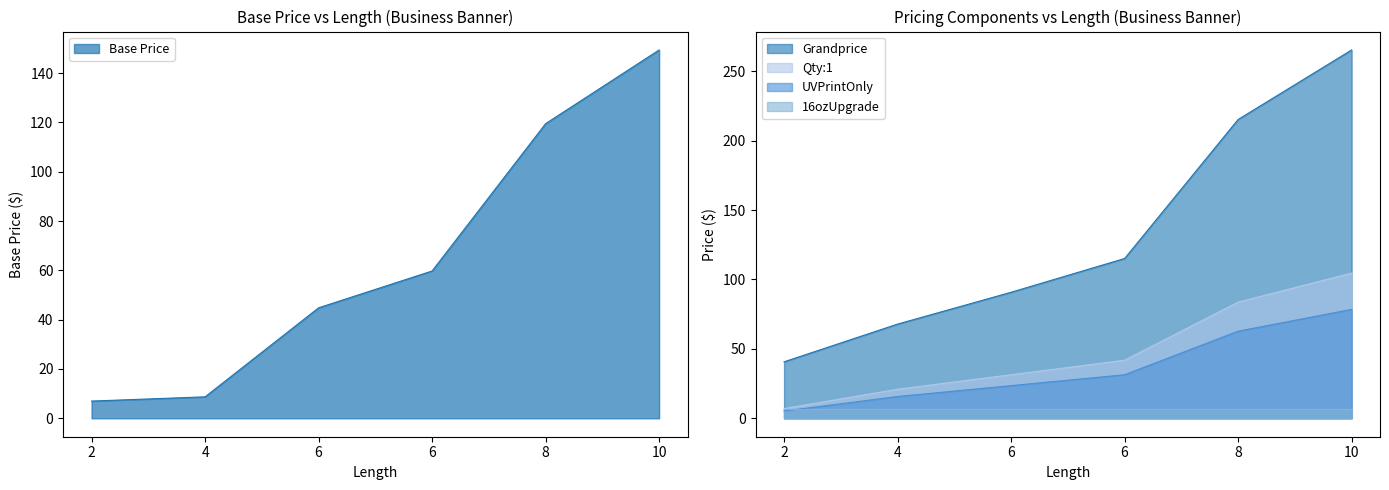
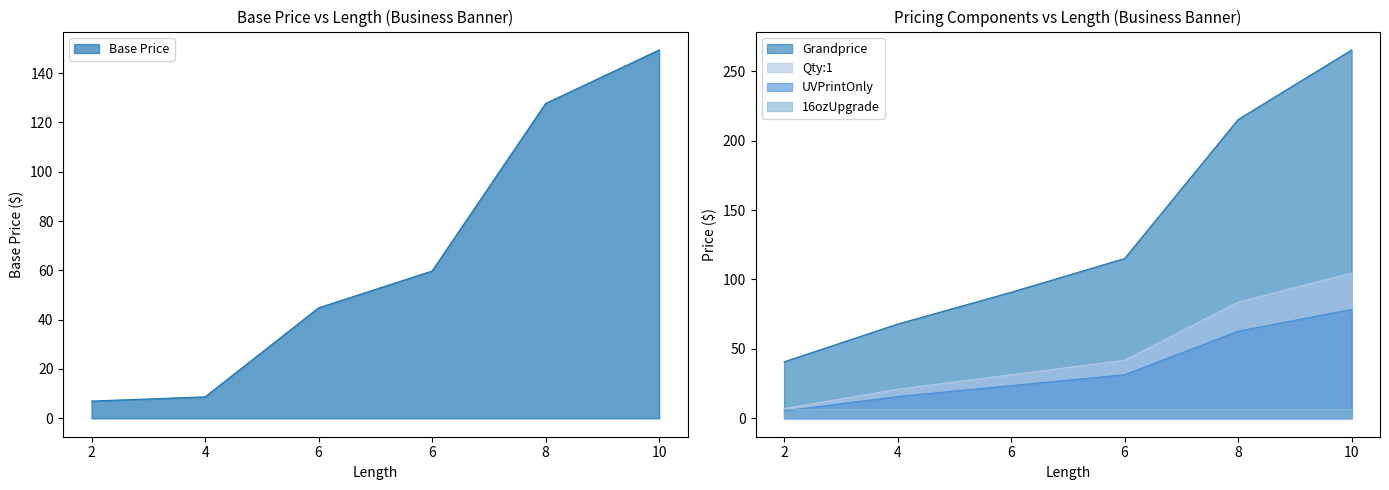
Base Price vs Length (Business Banner), 8: 120 -> 128
